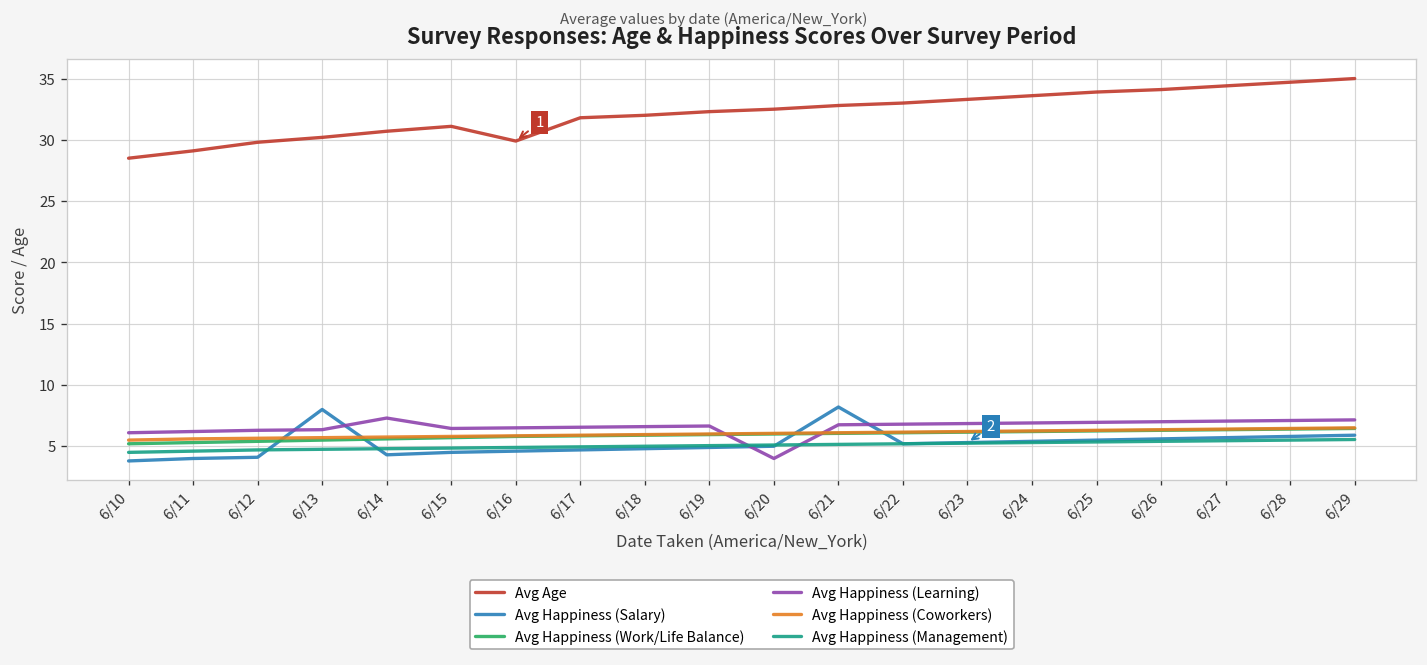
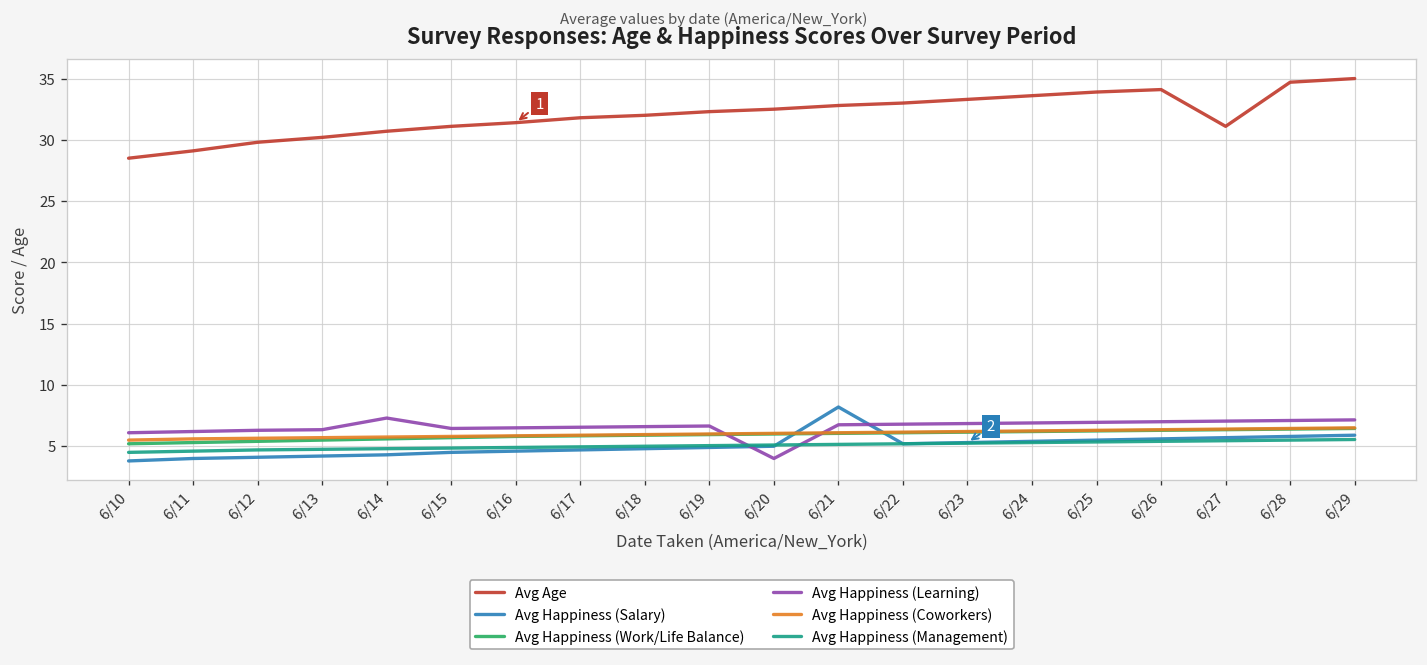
Avg Happiness (Salary), 6/13: 8.0 -> 4.2
Avg Age, 6/16: 29.9 -> 31.4
Avg Age, 6/27: 34.4 -> 31.1
